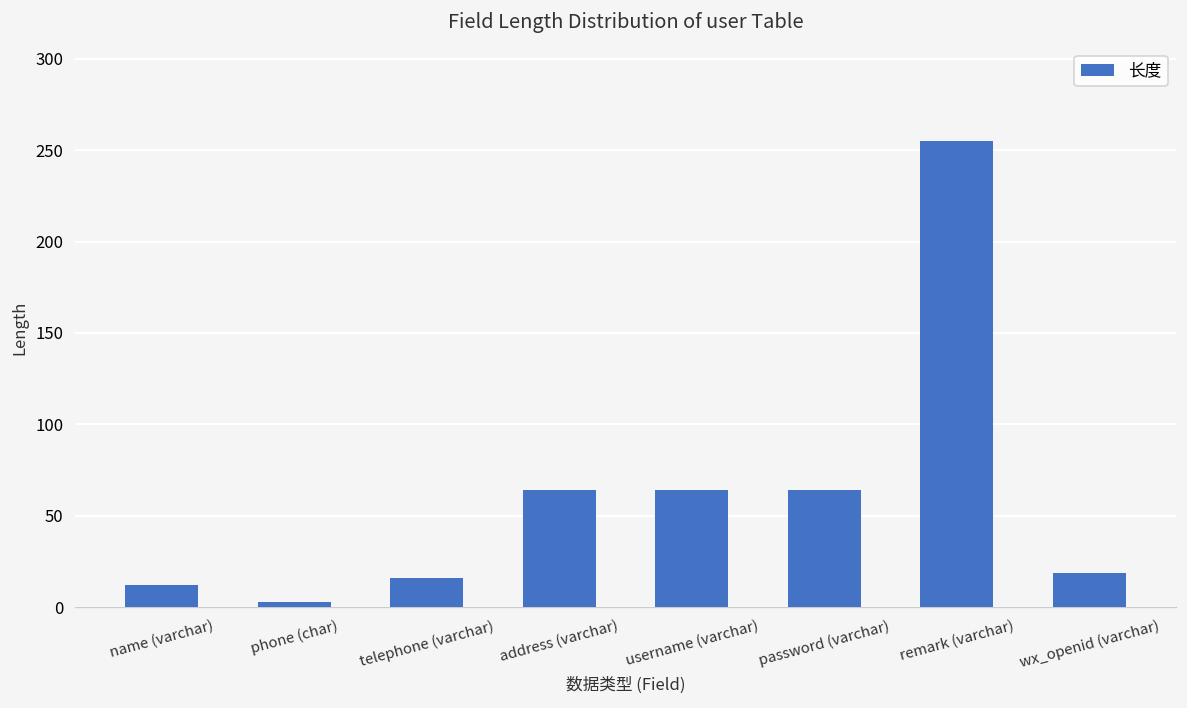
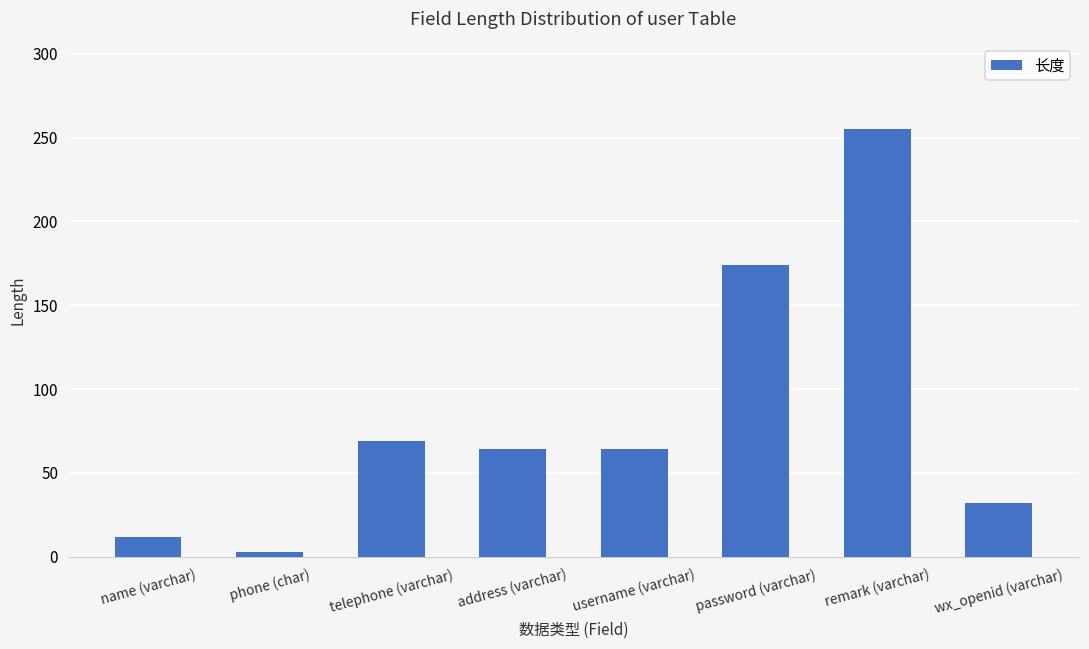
telephone (varchar): 16 -> 69
password (varchar): 64 -> 174
wx_openid (varchar): 19 -> 32
